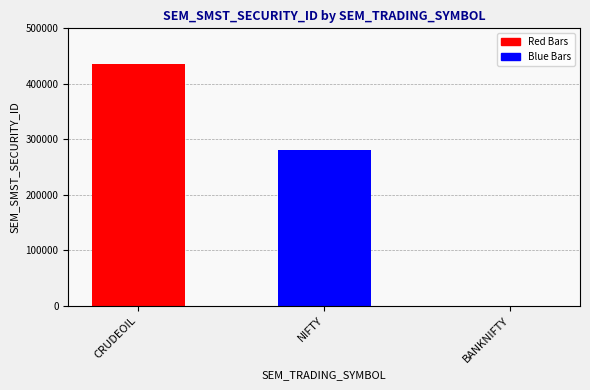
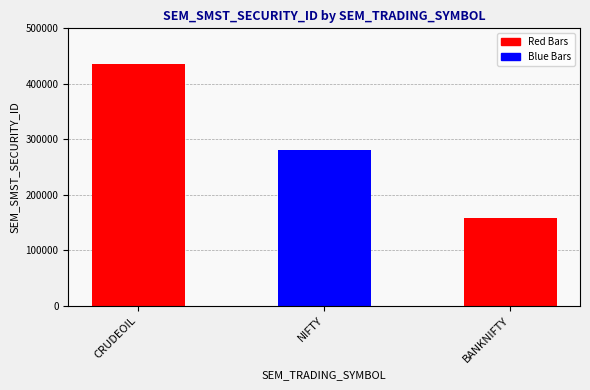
BANKNIFTY: 0 -> 160000
